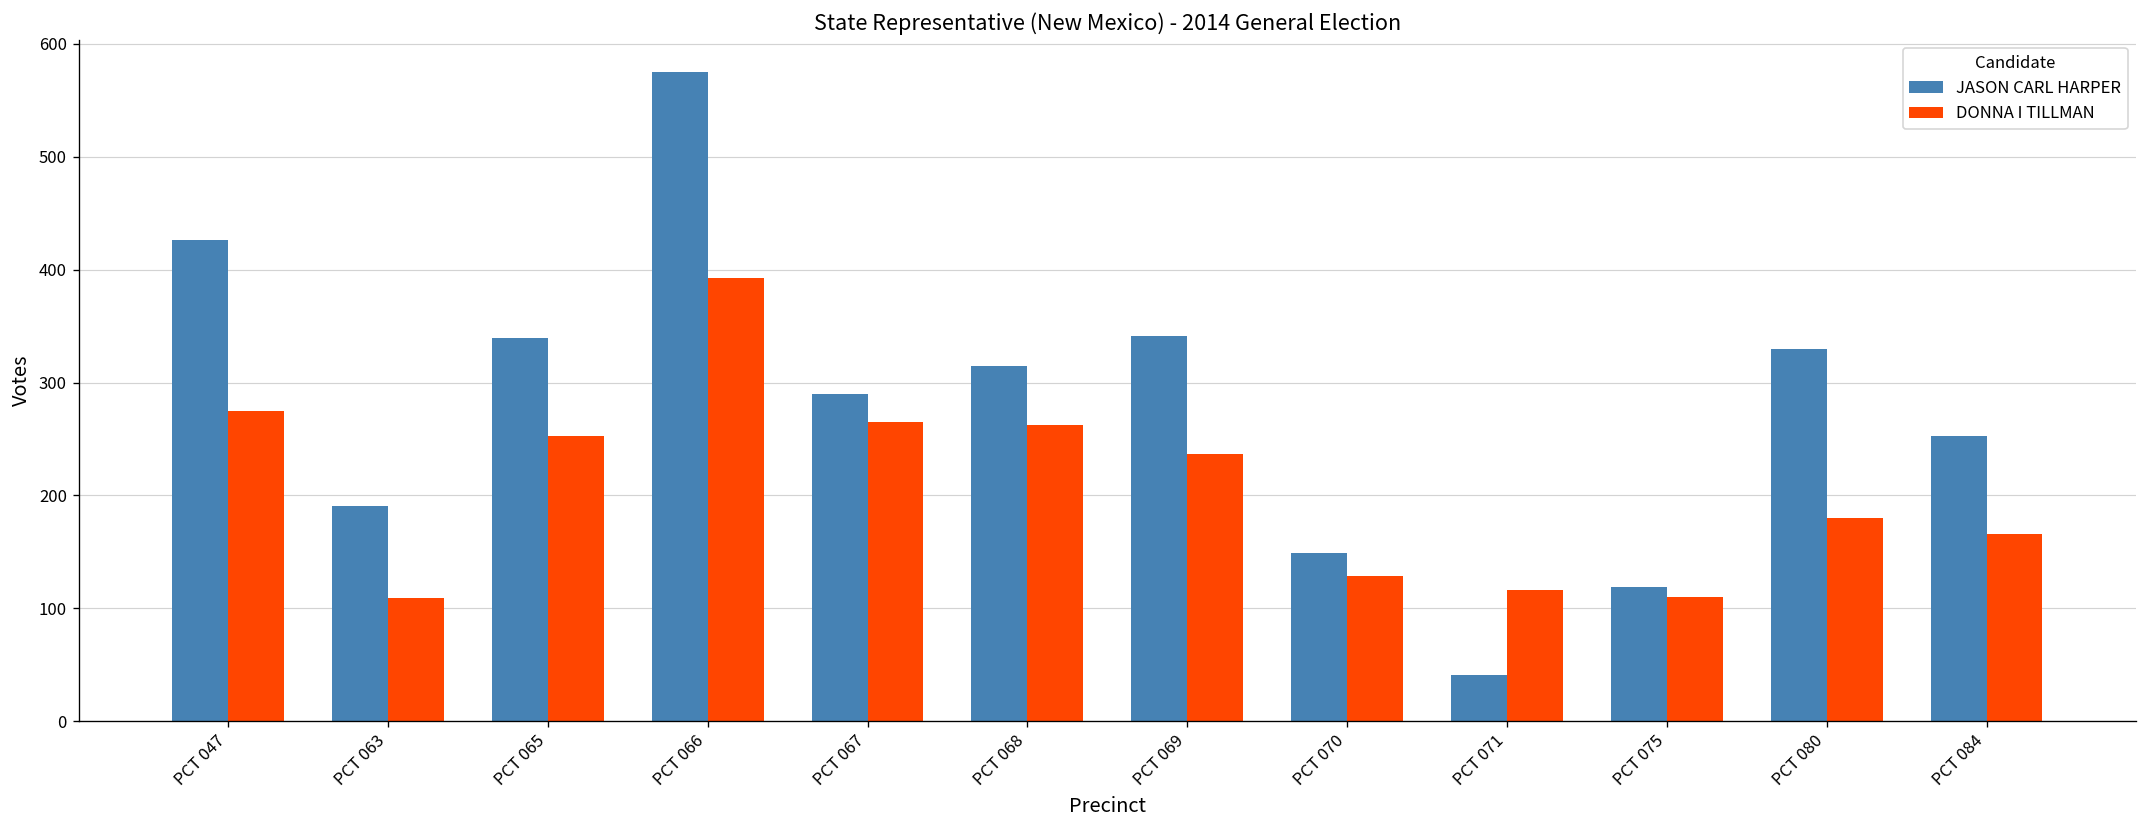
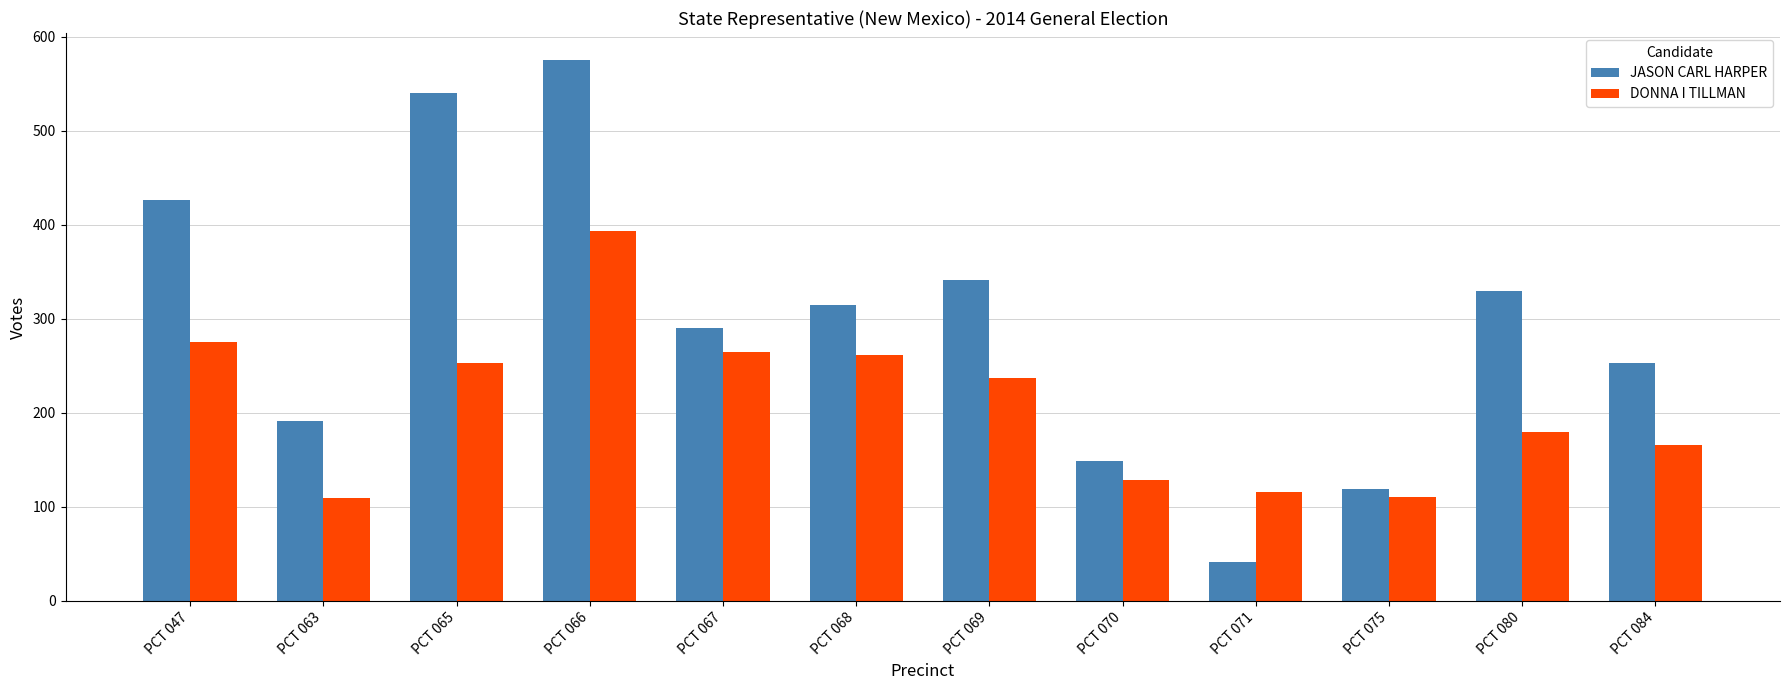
JASON CARL HARPER, PCT 065: 340 -> 540
